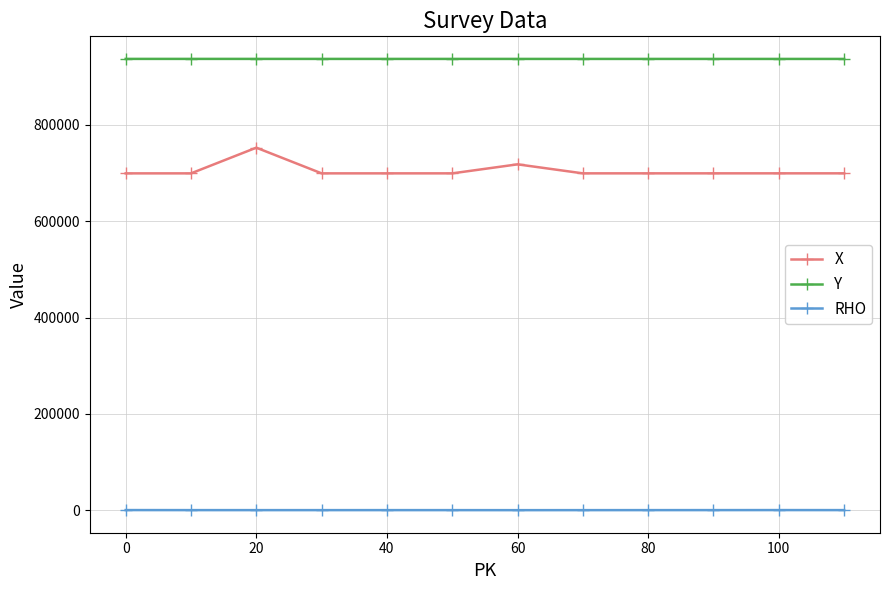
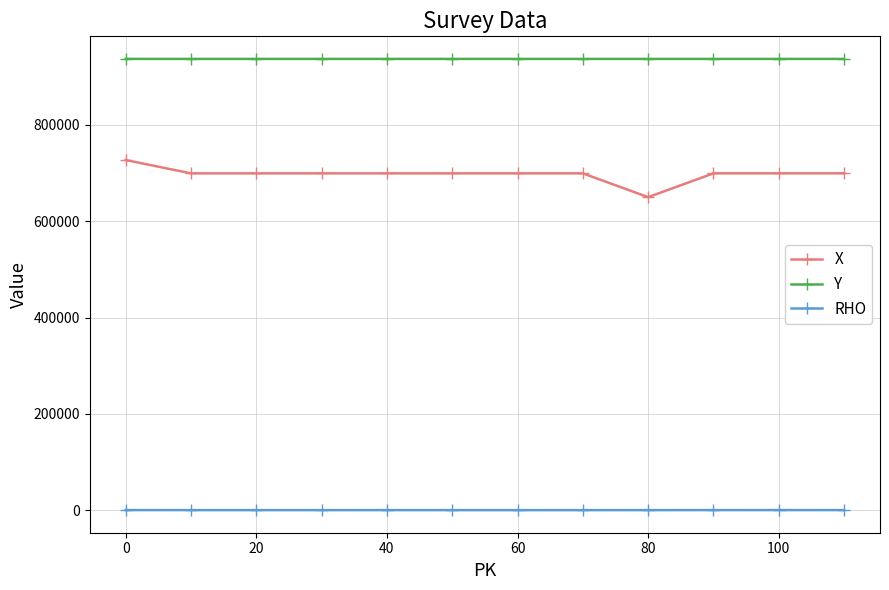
X, 0: 700000 -> 730000
X, 20: 750000 -> 700000
X, 60: 720000 -> 700000
X, 80: 700000 -> 650000
